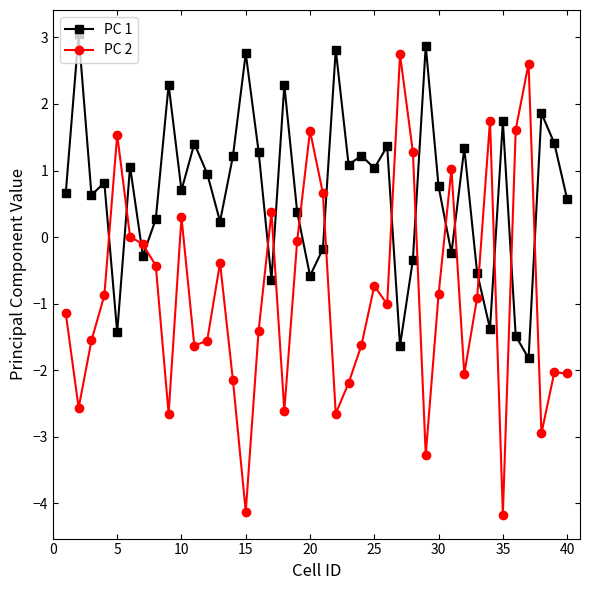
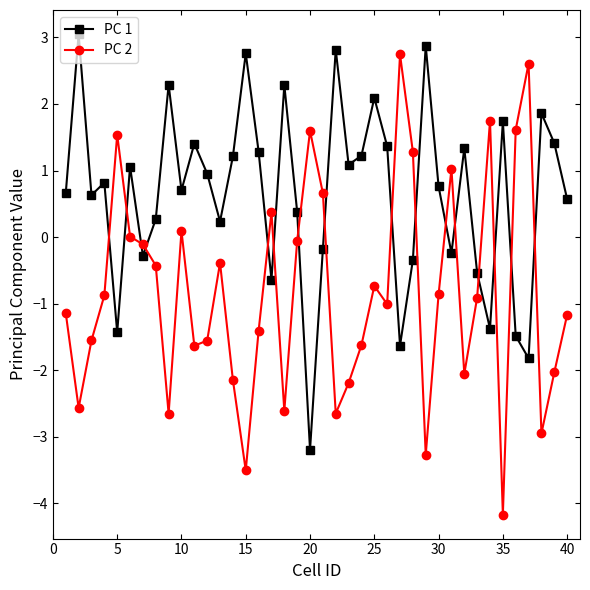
PC 2, 10: 0.3 -> 0.1
PC 2, 15: -4.1 -> -3.5
PC 1, 20: -0.6 -> -3.2
PC 1, 25: 1.0 -> 2.1
PC 2, 40: -2.0 -> -1.2
